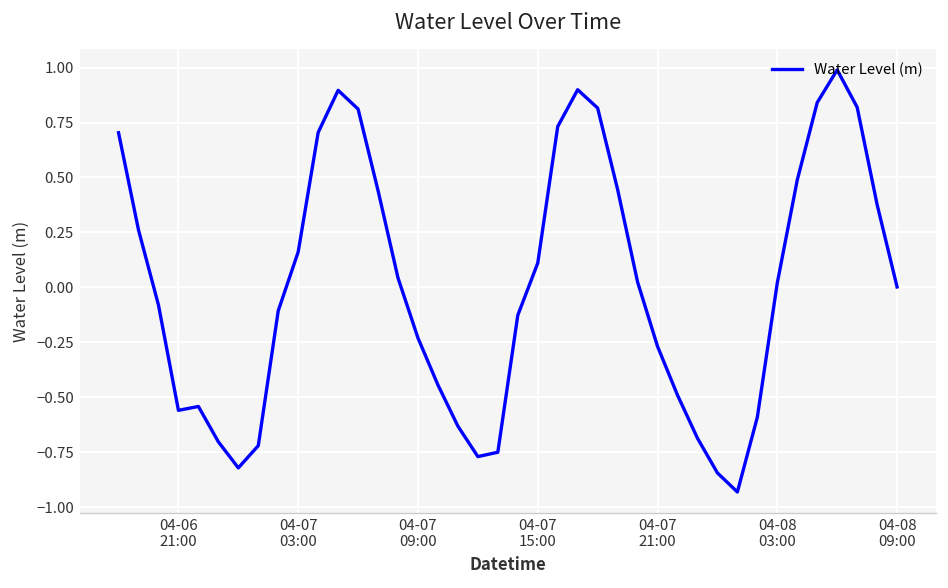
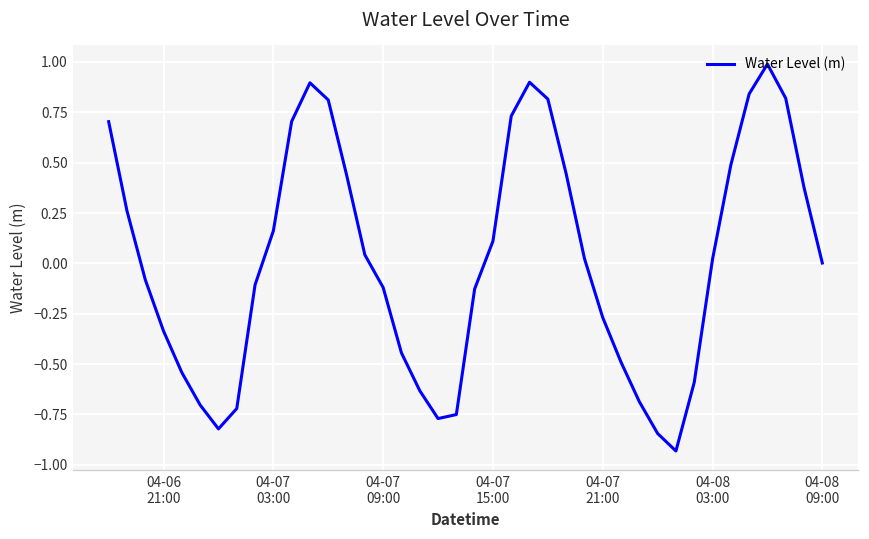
04-06 21:00: -0.56 -> -0.34
04-07 09:00: -0.23 -> -0.12
